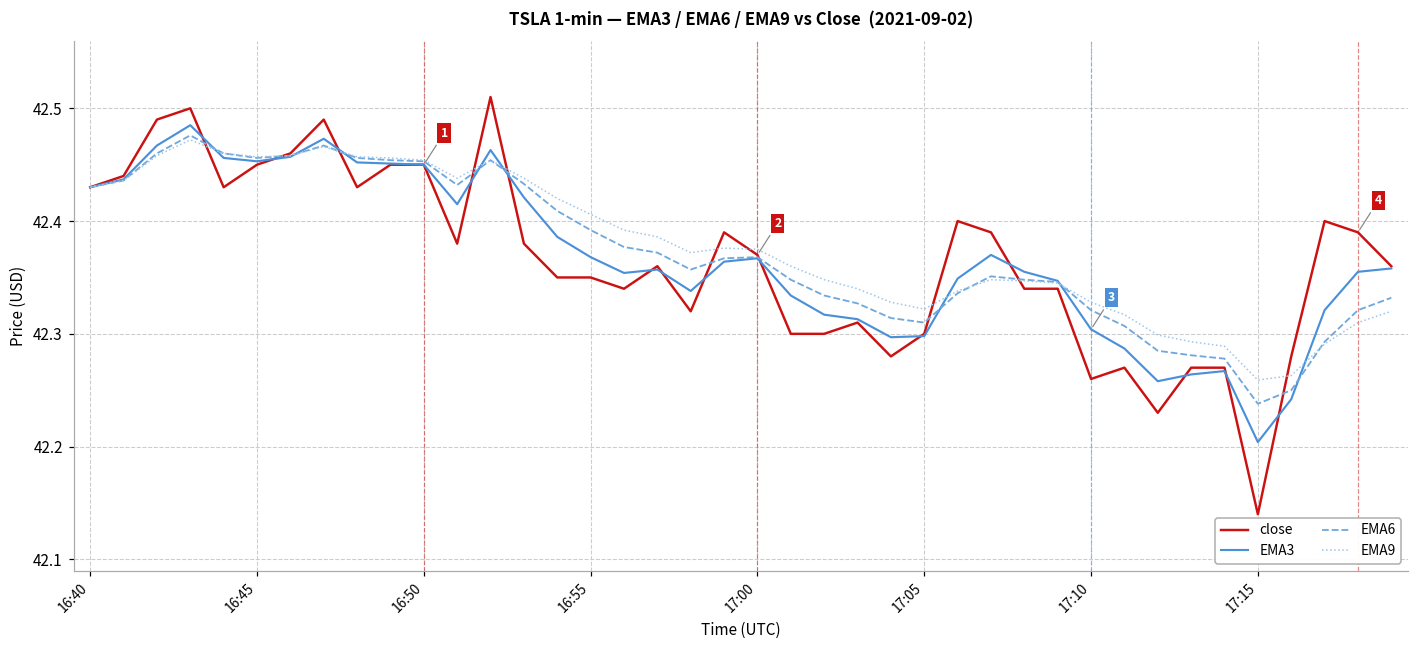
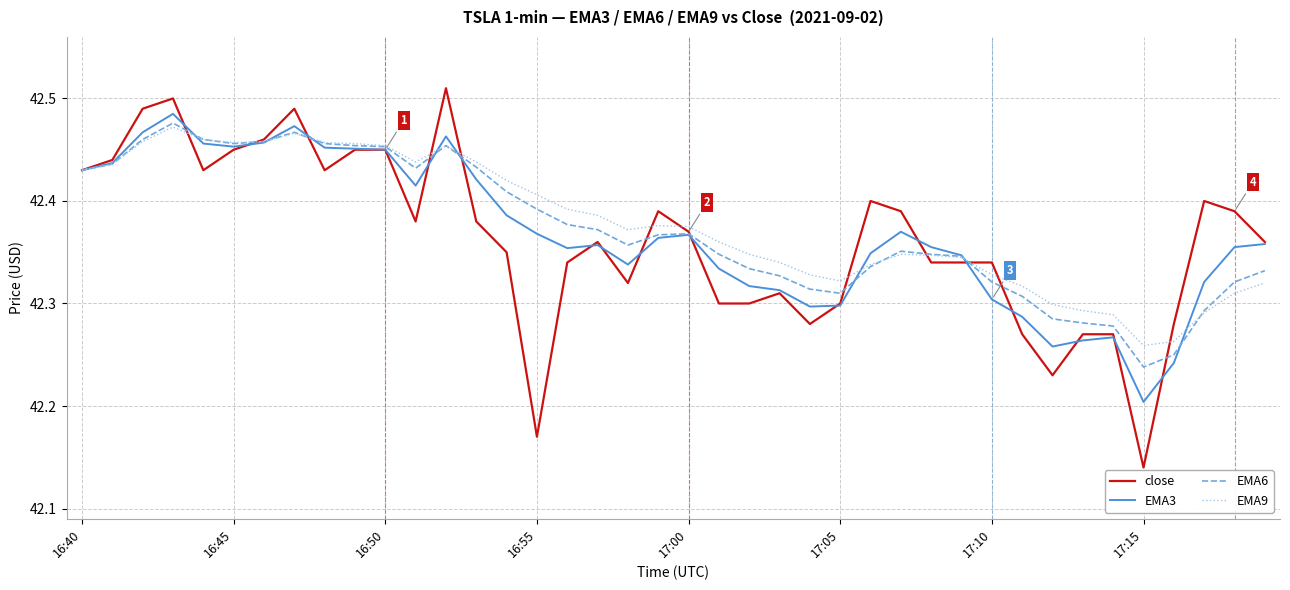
close, 16:55: 42.35 -> 42.17
close, 17:10: 42.26 -> 42.34
